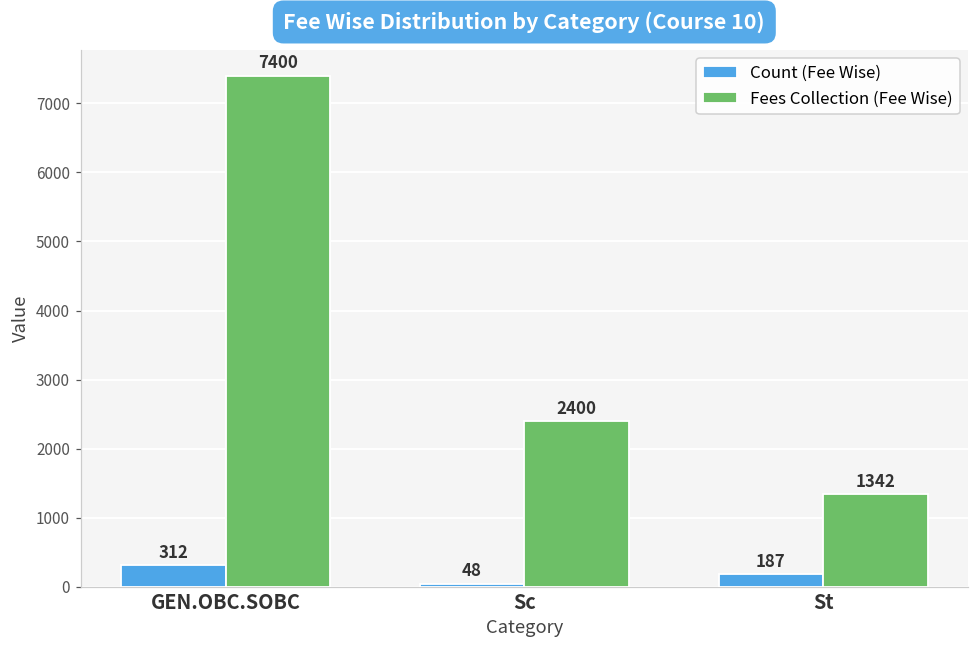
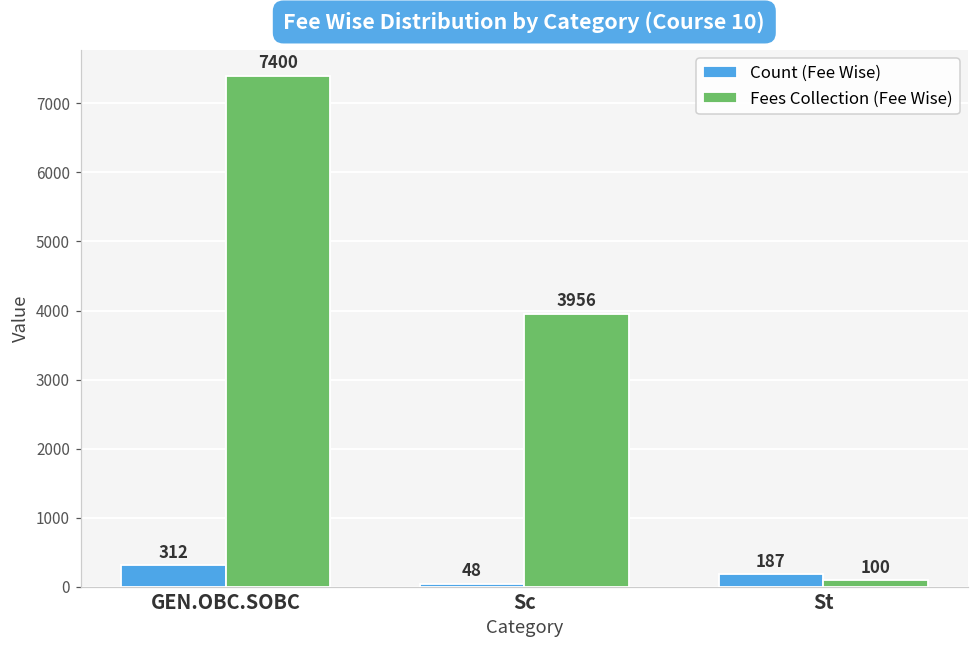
Fees Collection (Fee Wise), Sc: 2400 -> 3956
Fees Collection (Fee Wise), St: 1342 -> 100
